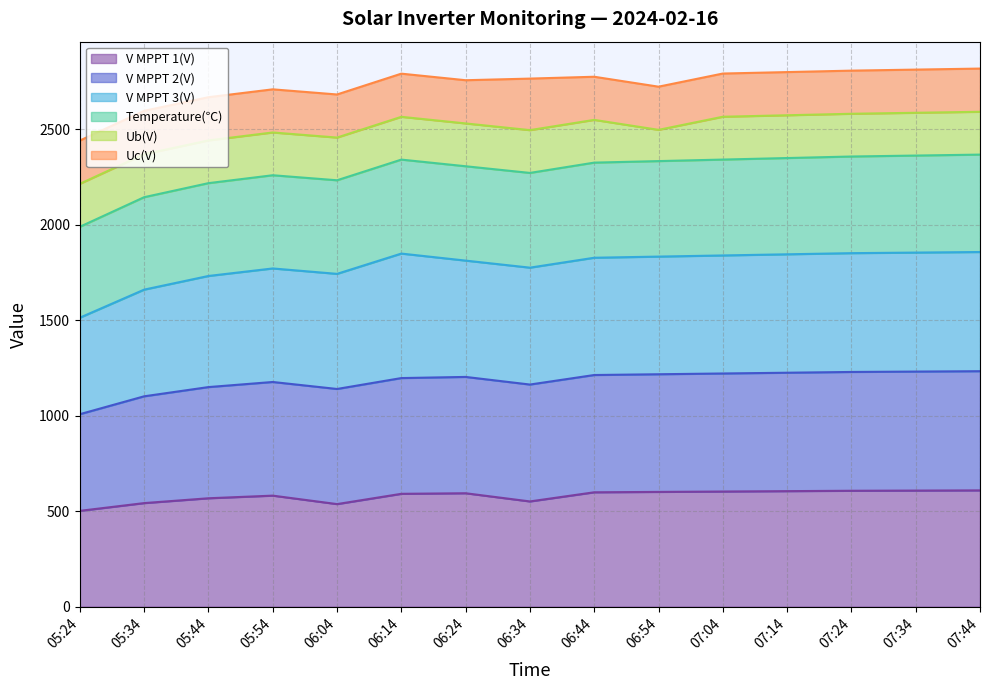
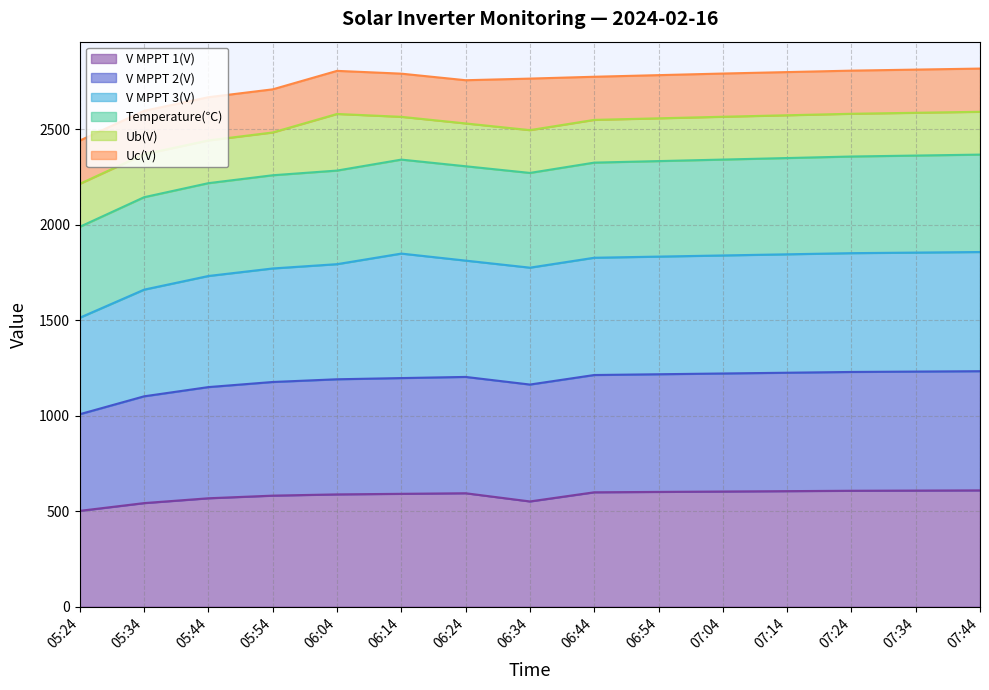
V MPPT 1(V), 06:04: 540 -> 590
Ub(V), 06:04: 220 -> 300
Ub(V), 06:54: 160 -> 220
